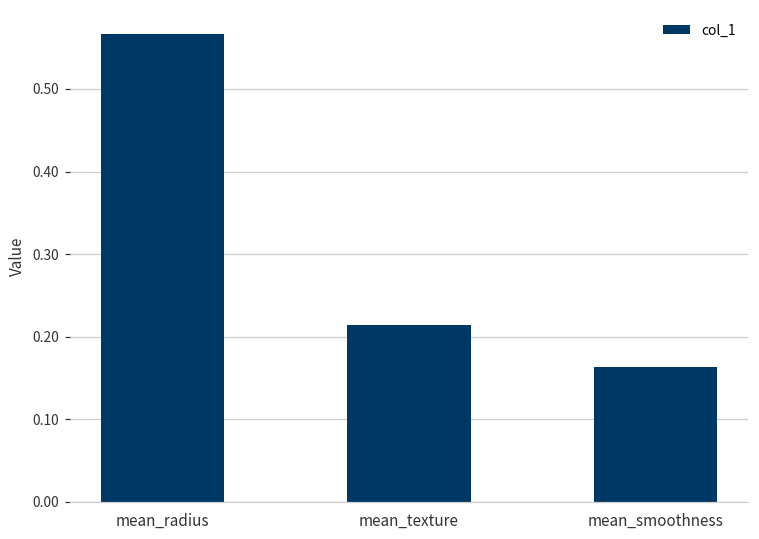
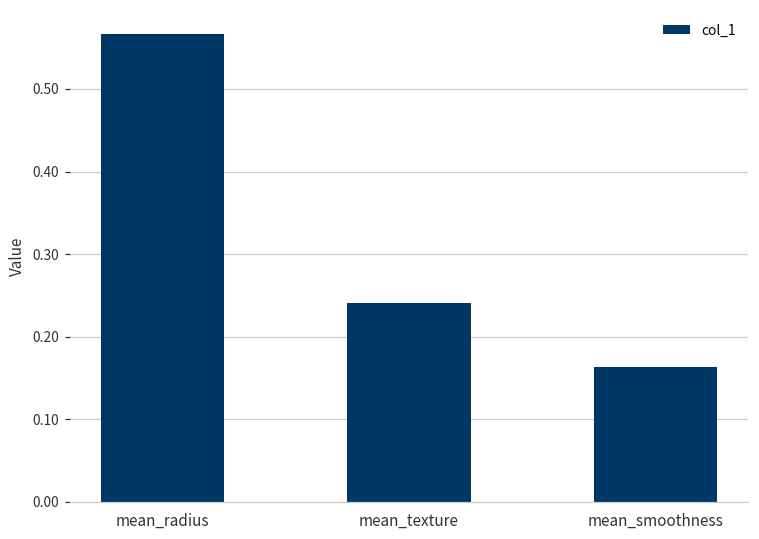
mean_texture: 0.21 -> 0.24
